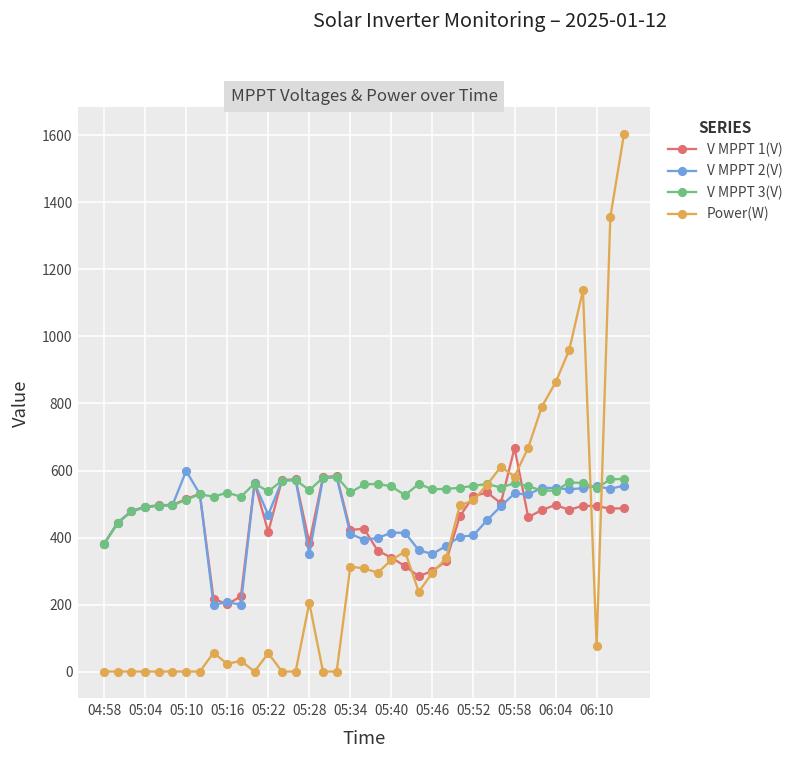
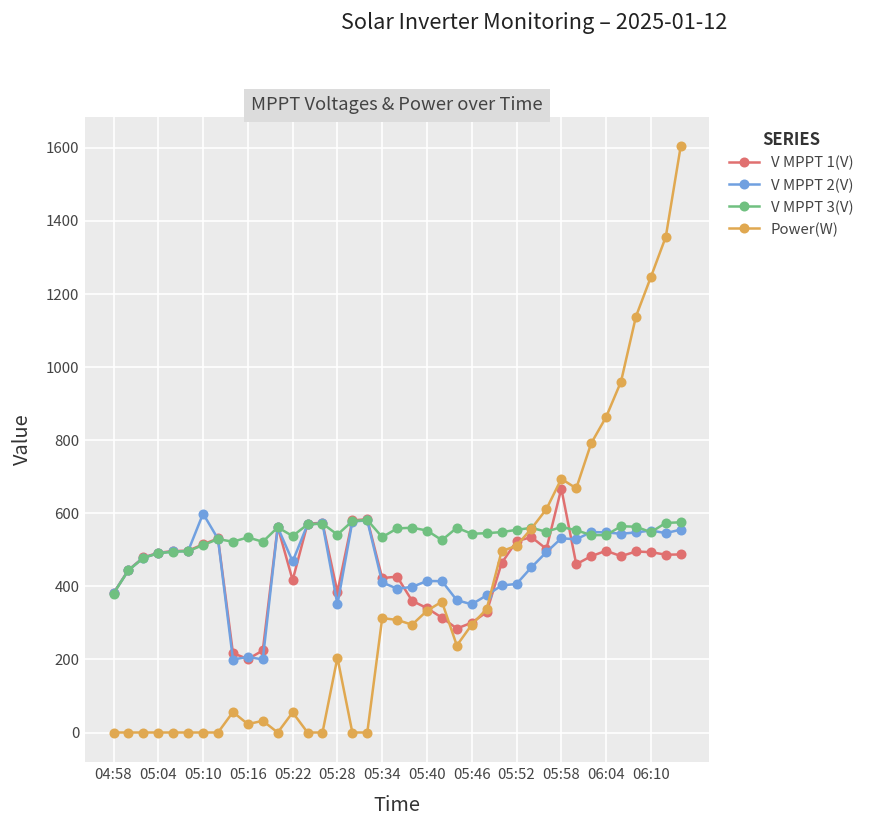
Power(W), 05:58: 580 -> 690
Power(W), 06:10: 80 -> 1250
